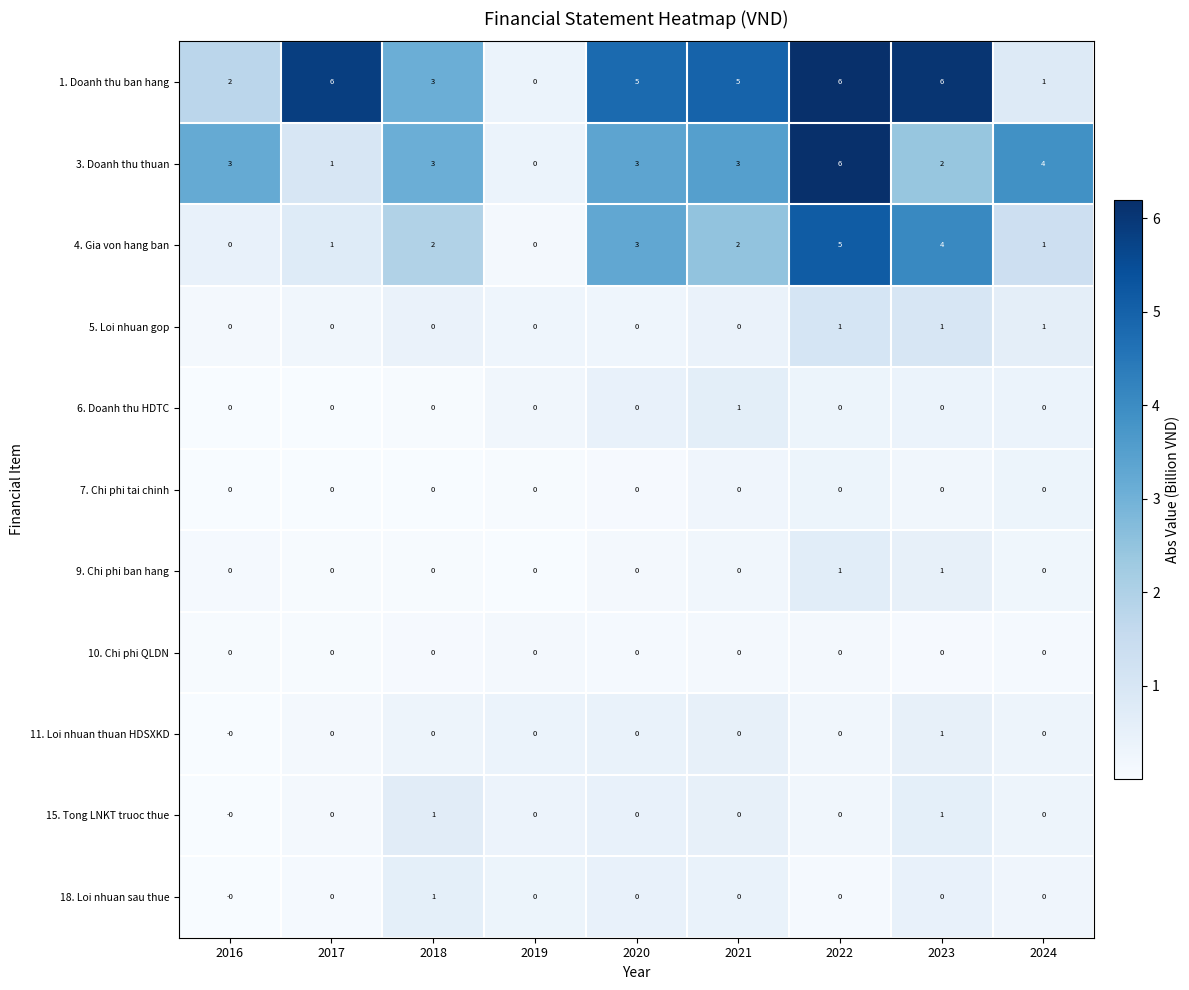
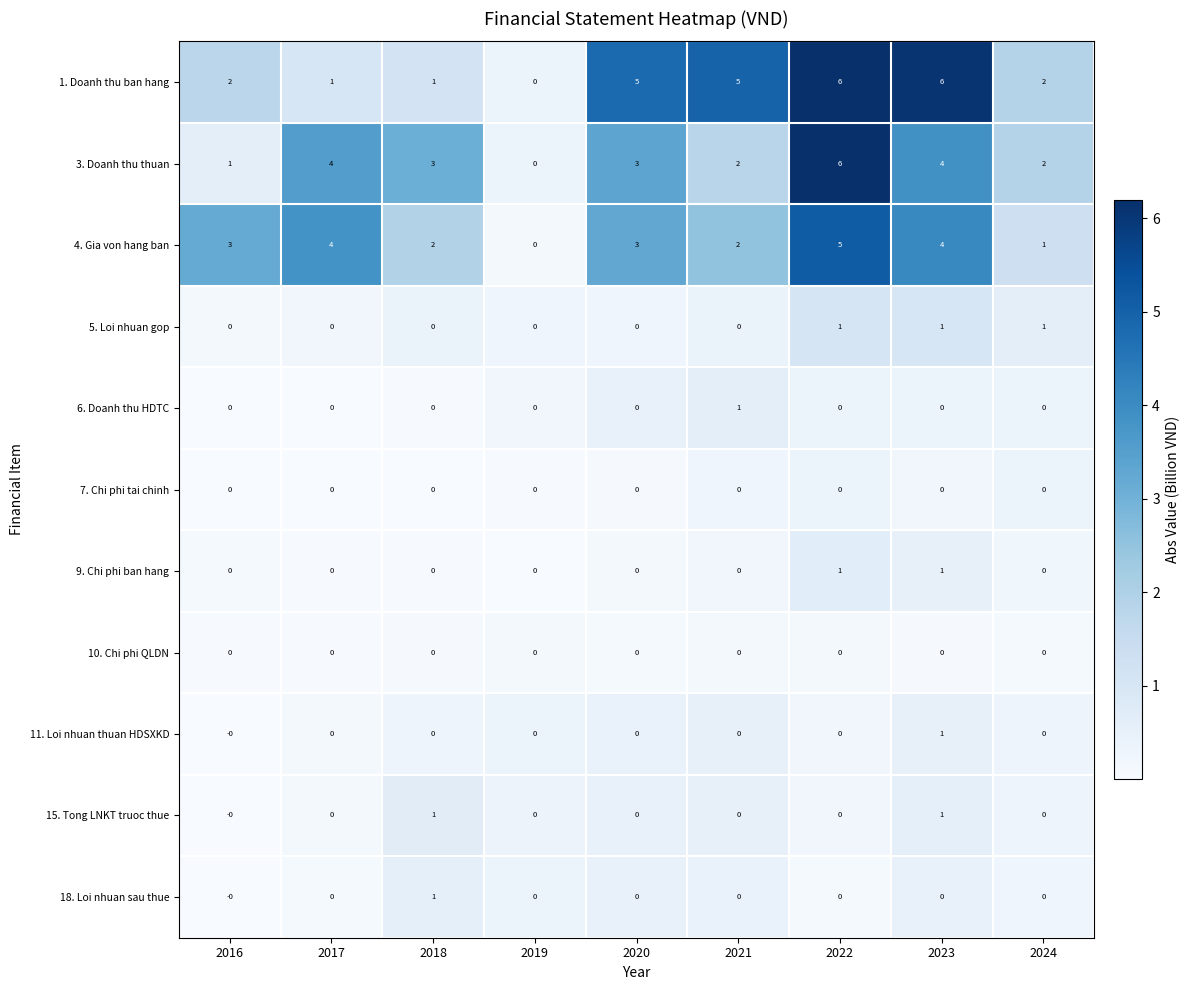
1. Doanh thu ban hang, 2017: 6 -> 1
1. Doanh thu ban hang, 2018: 3 -> 1
1. Doanh thu ban hang, 2024: 1 -> 2
3. Doanh thu thuan, 2016: 3 -> 1
3. Doanh thu thuan, 2017: 1 -> 4
3. Doanh thu thuan, 2021: 3 -> 2
3. Doanh thu thuan, 2023: 2 -> 4
3. Doanh thu thuan, 2024: 4 -> 2
4. Gia von hang ban, 2016: 0 -> 3
4. Gia von hang ban, 2017: 1 -> 4
